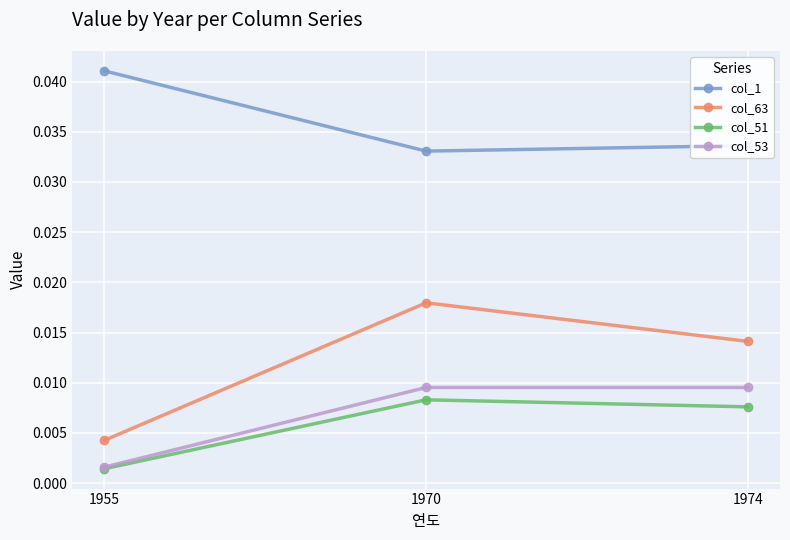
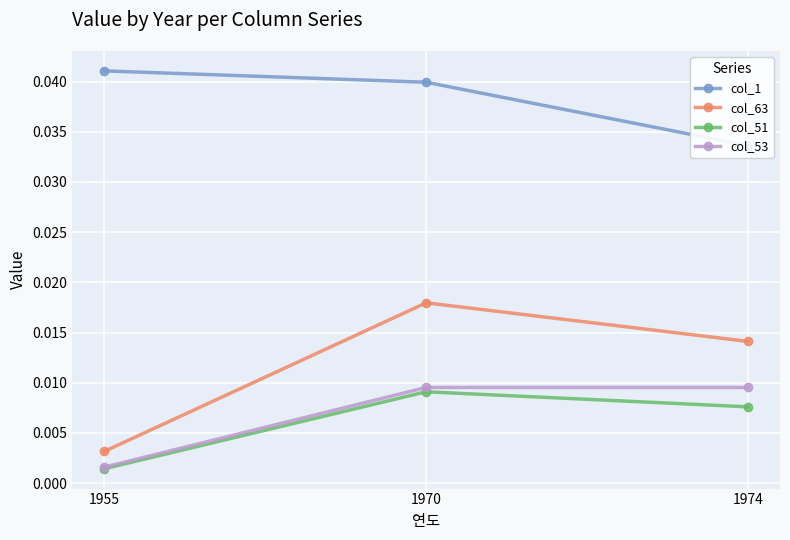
col_63, 1955: 0.0043 -> 0.0032
col_1, 1970: 0.0331 -> 0.0399
col_51, 1970: 0.0083 -> 0.0091
